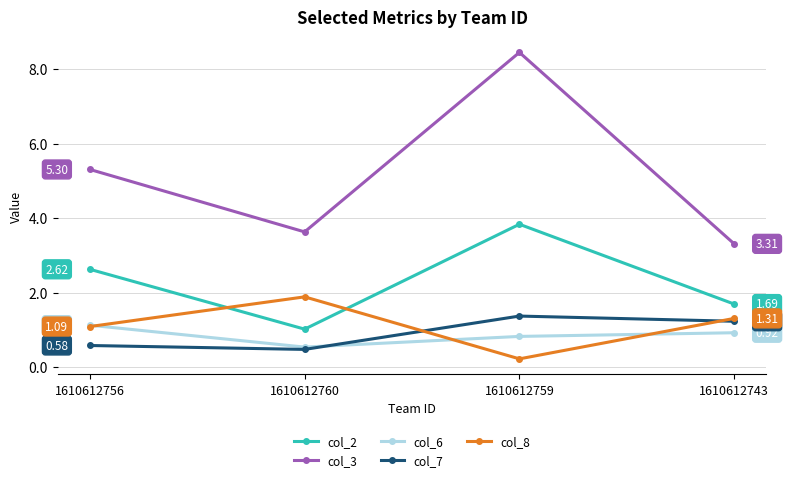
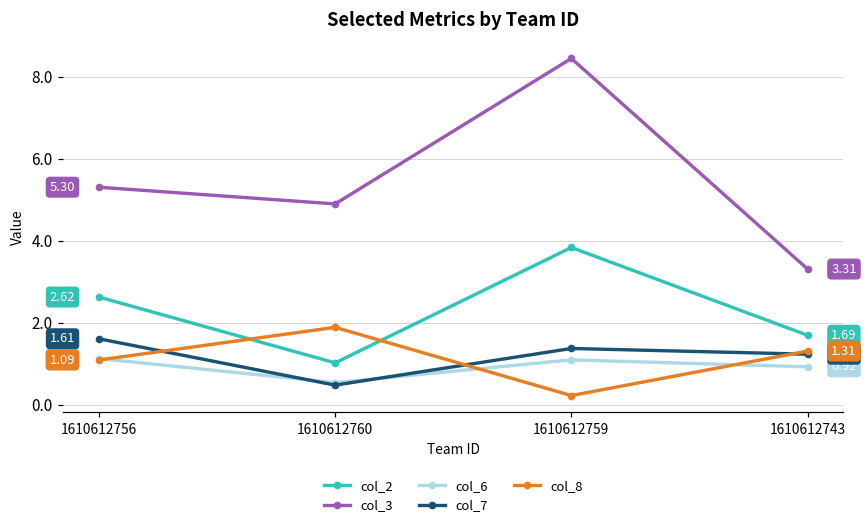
col_7, 1610612756: 0.58 -> 1.61
col_3, 1610612760: 3.6 -> 4.9
col_6, 1610612759: 0.8 -> 1.1
